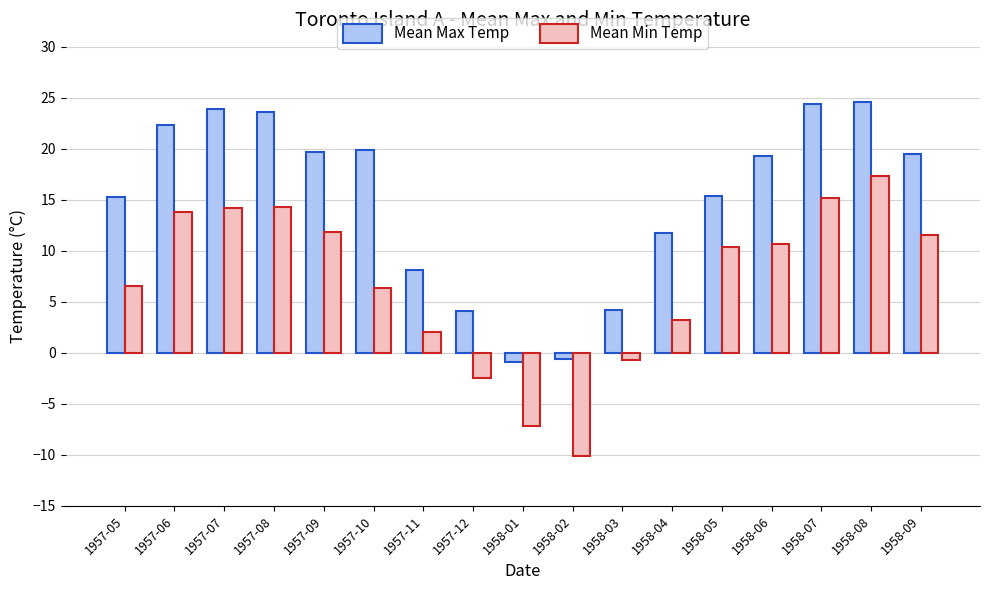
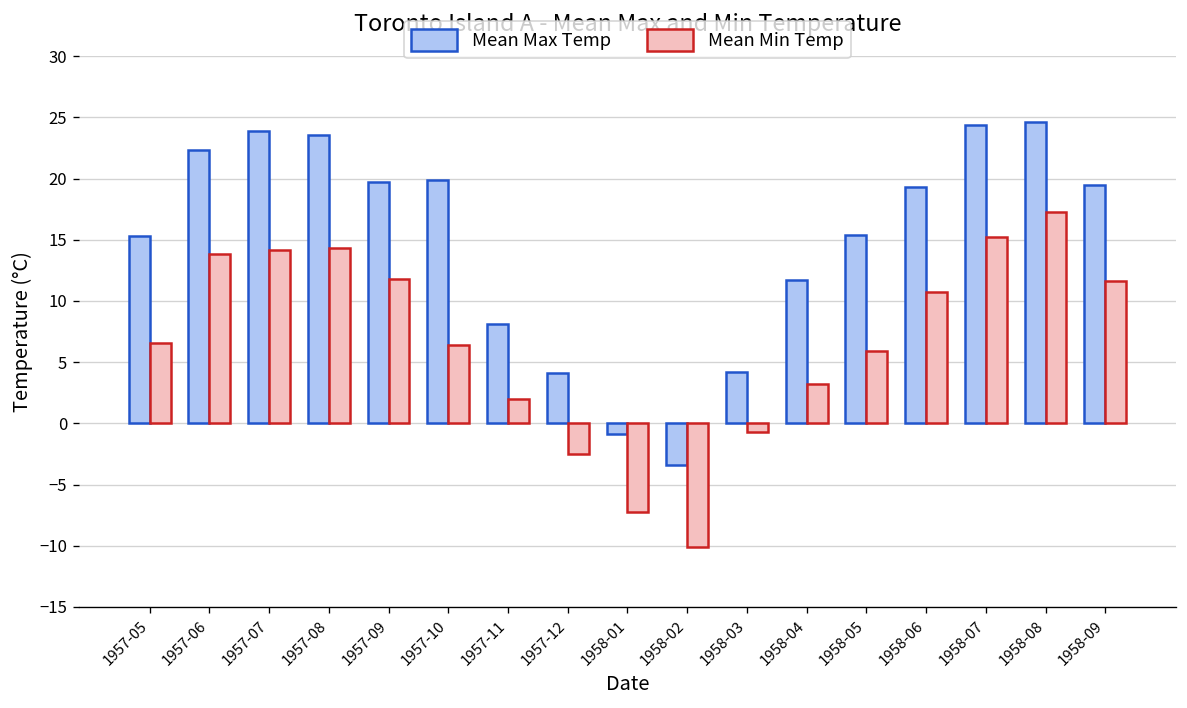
Mean Max Temp, 1958-02: -0.6 -> -3.4
Mean Min Temp, 1958-05: 10.4 -> 5.9
